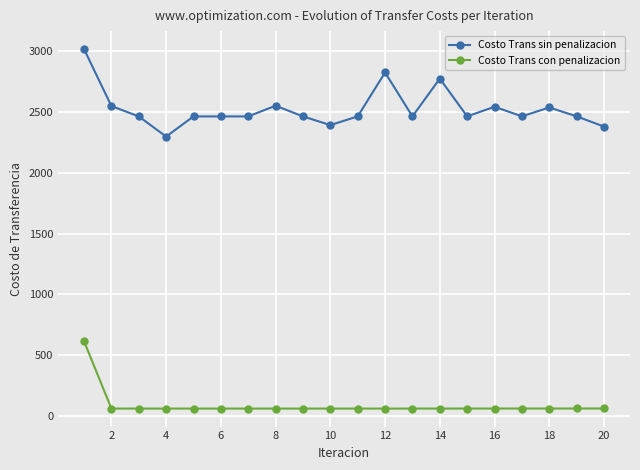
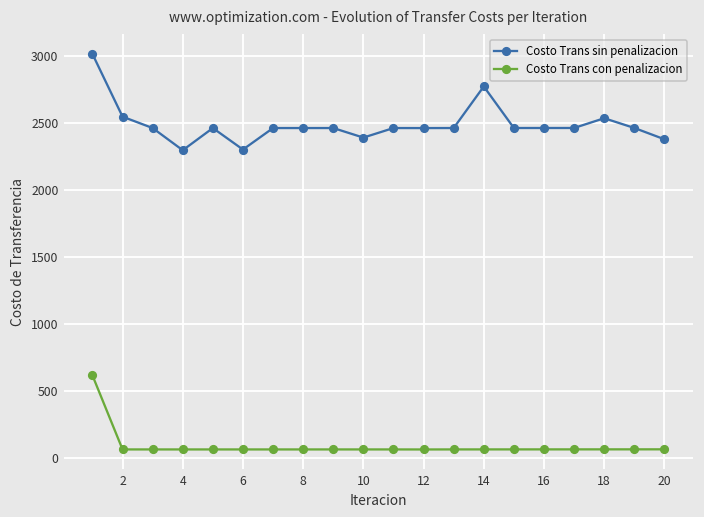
Costo Trans sin penalizacion, 6: 2460 -> 2300
Costo Trans sin penalizacion, 8: 2550 -> 2460
Costo Trans sin penalizacion, 12: 2820 -> 2460
Costo Trans sin penalizacion, 16: 2540 -> 2460
